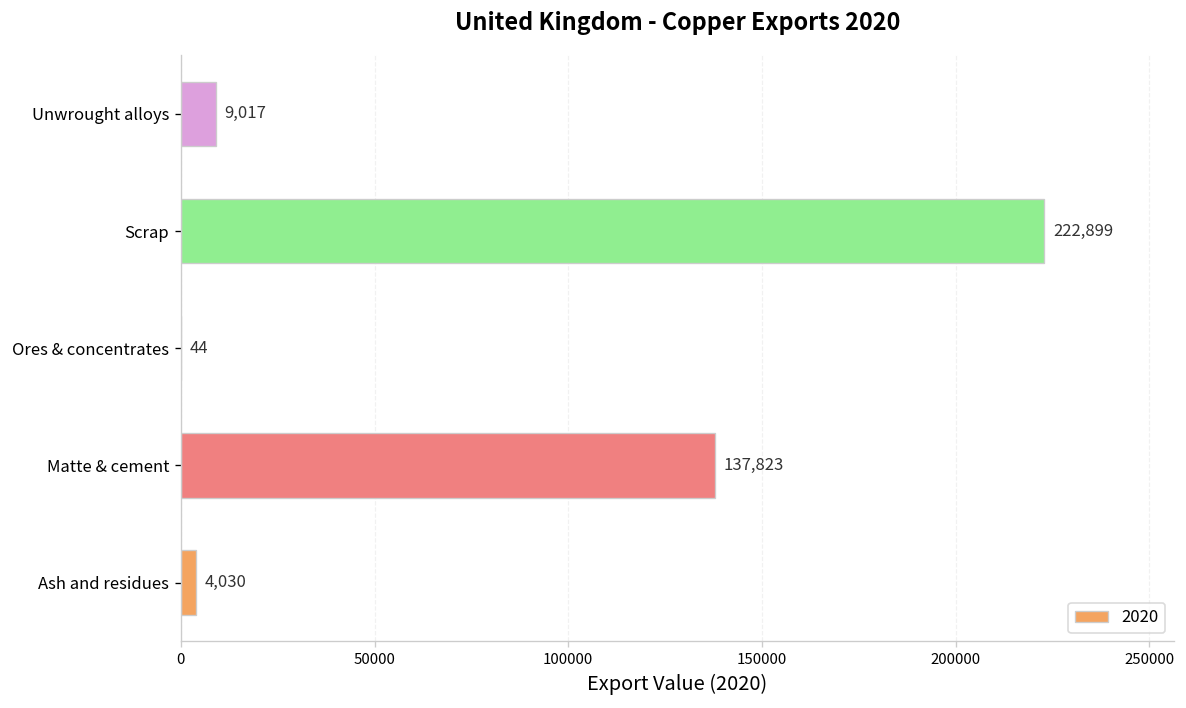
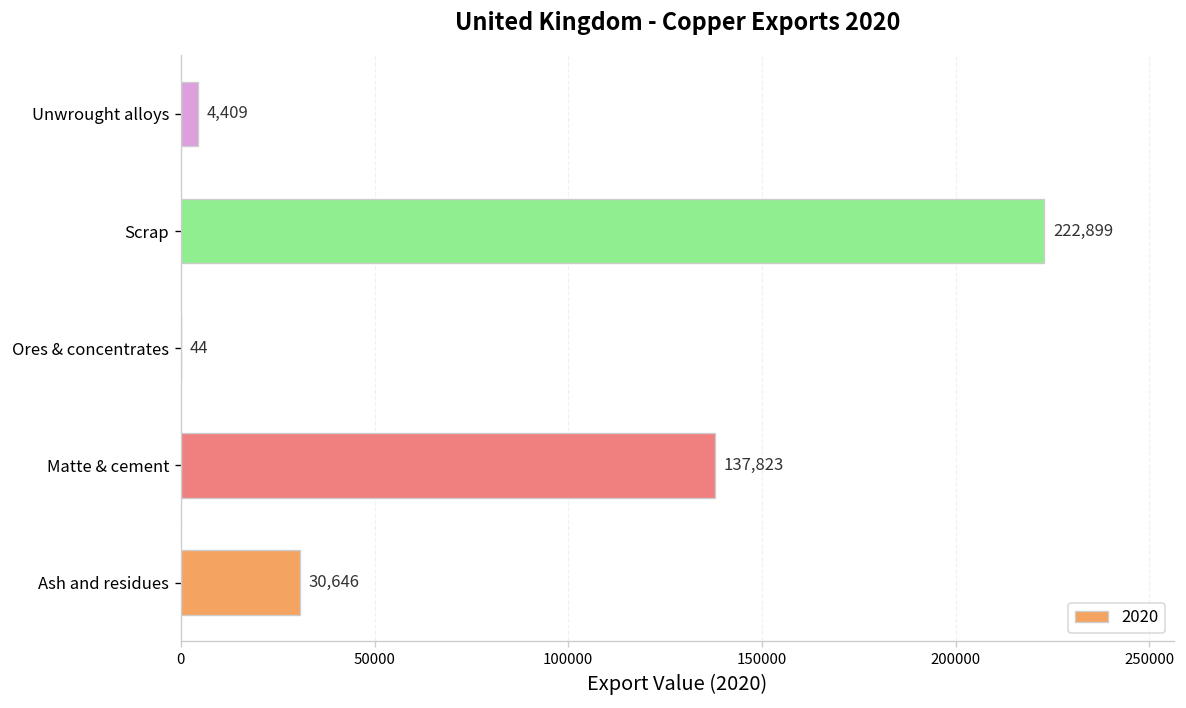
Unwrought alloys: 9,017 -> 4,409
Ash and residues: 4,030 -> 30,646
